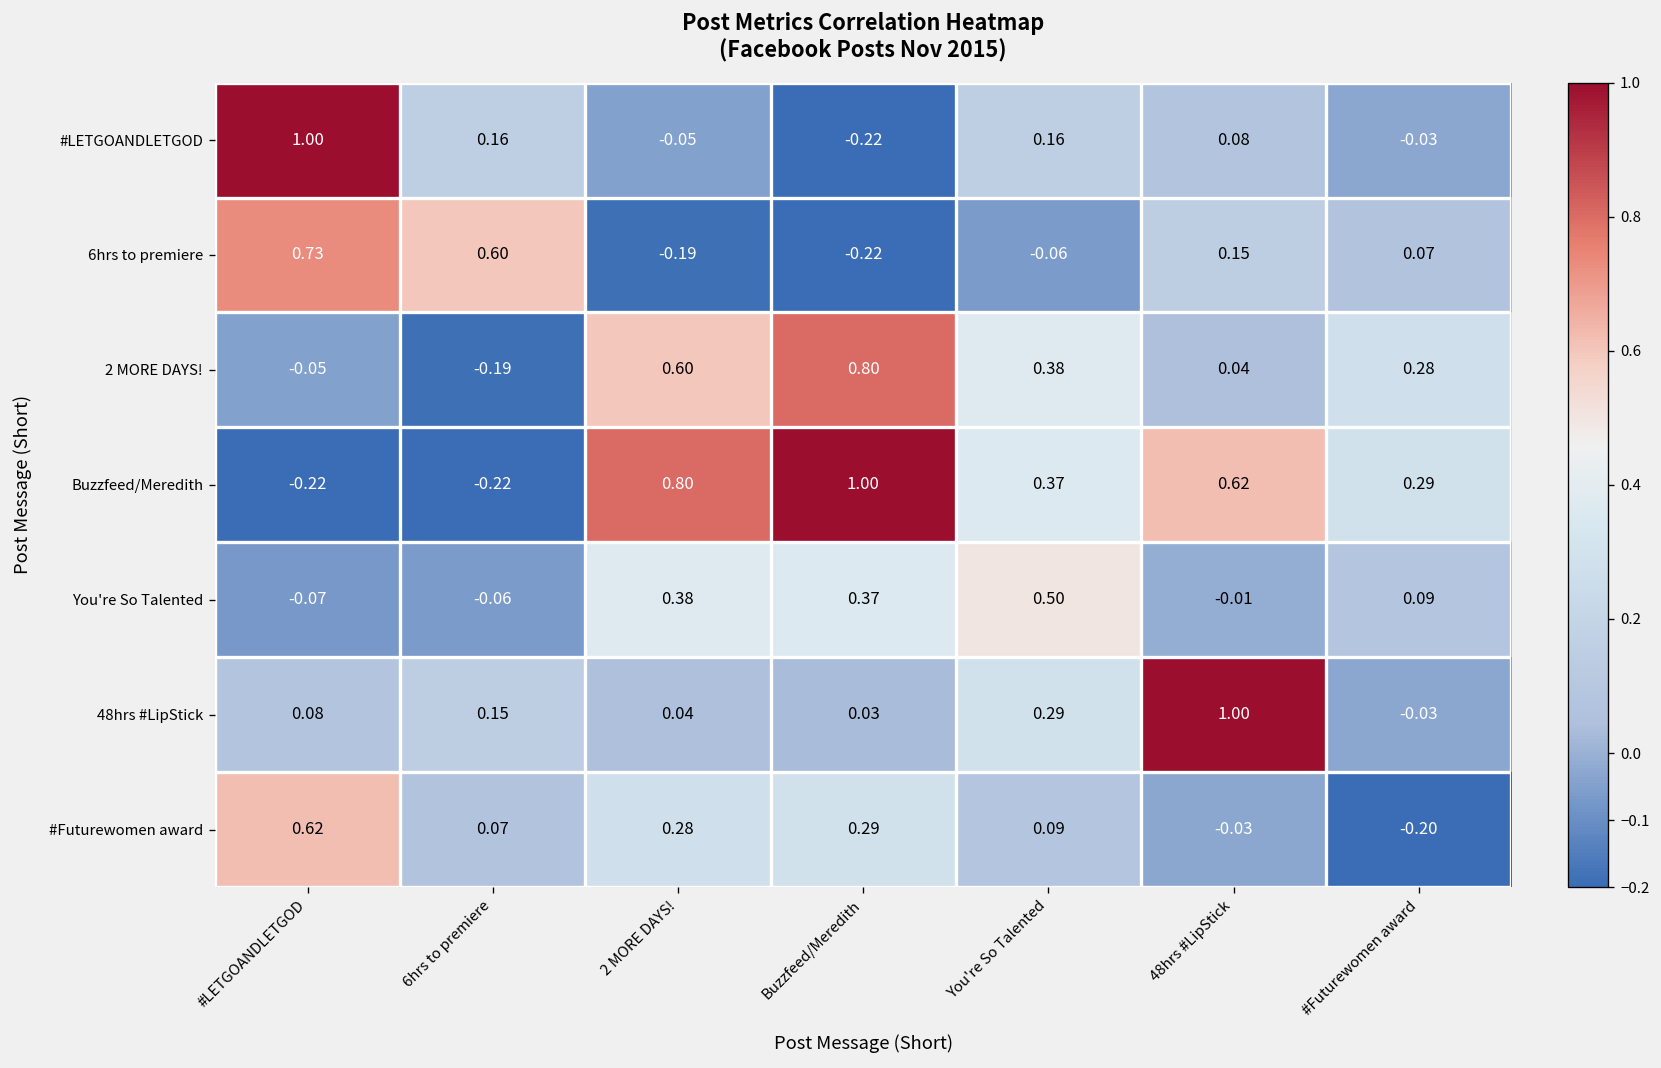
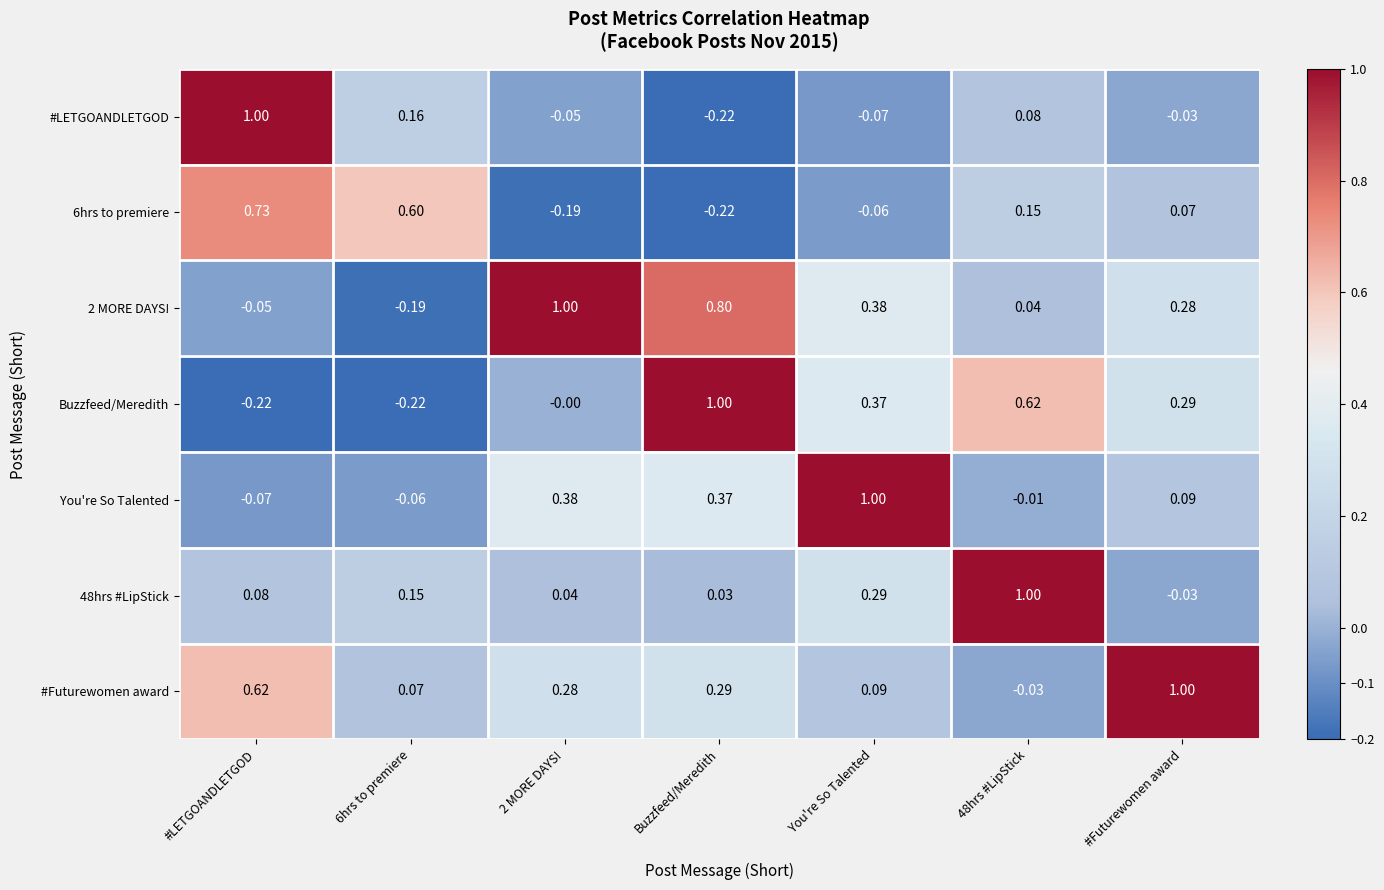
#LETGOANDLETGOD, You're So Talented: 0.16 -> -0.07
2 MORE DAYS!, 2 MORE DAYS!: 0.60 -> 1.00
Buzzfeed/Meredith, 2 MORE DAYS!: 0.80 -> -0.00
You're So Talented, You're So Talented: 0.50 -> 1.00
#Futurewomen award, #Futurewomen award: -0.20 -> 1.00
